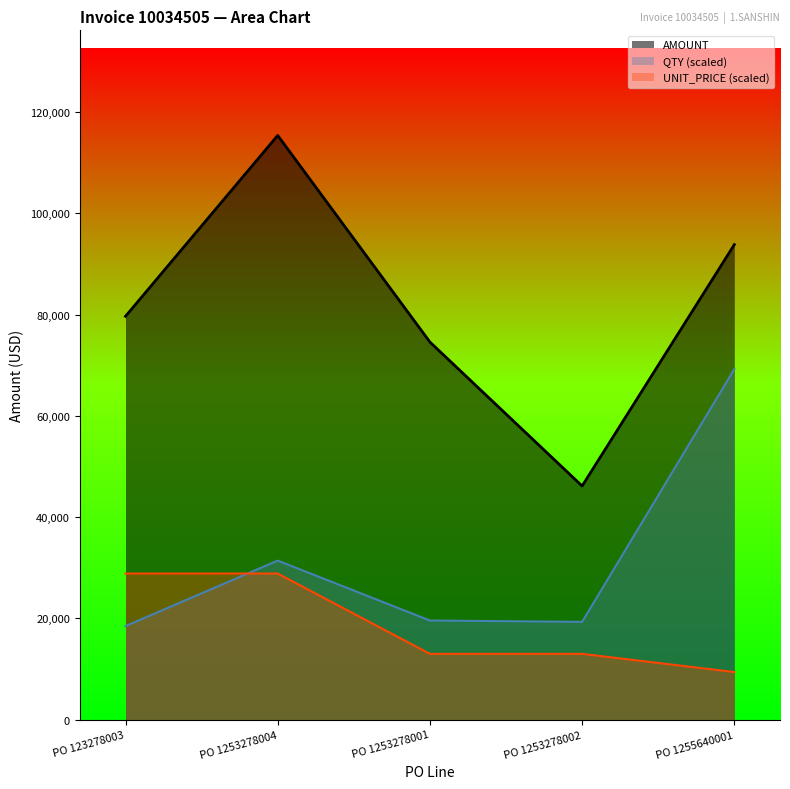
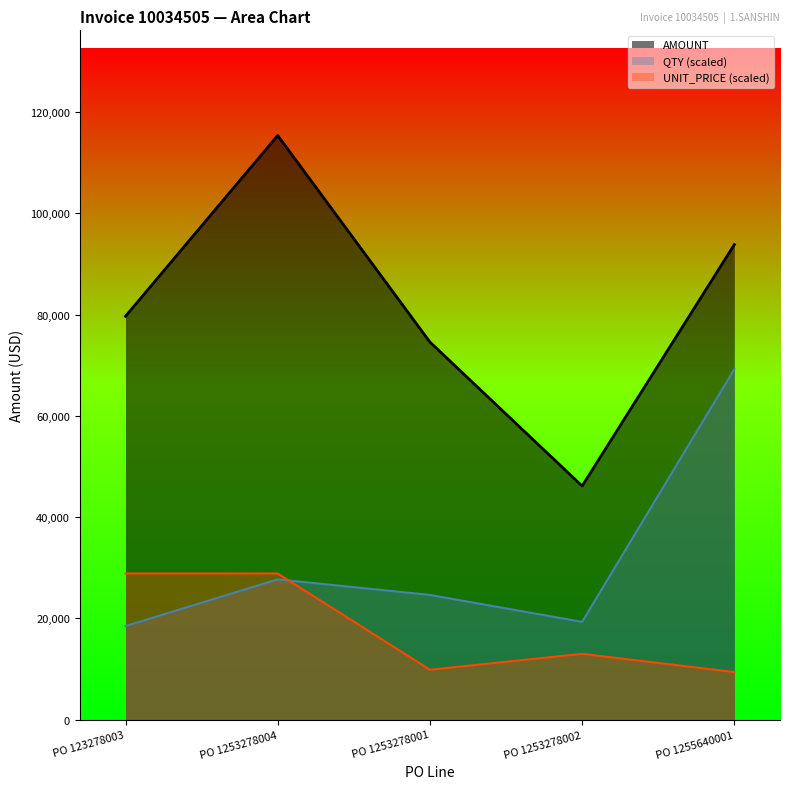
QTY (scaled), PO 1253278004: 31,000 -> 28,000
QTY (scaled), PO 1253278001: 20,000 -> 25,000
UNIT_PRICE (scaled), PO 1253278001: 13,000 -> 10,000
